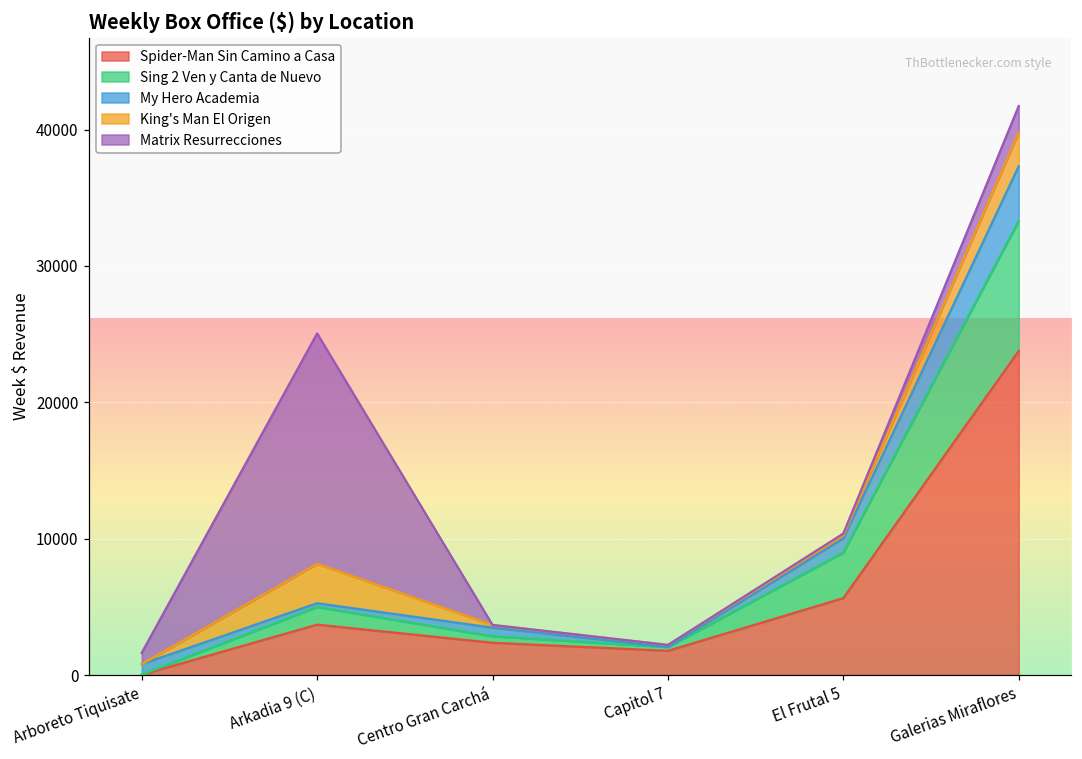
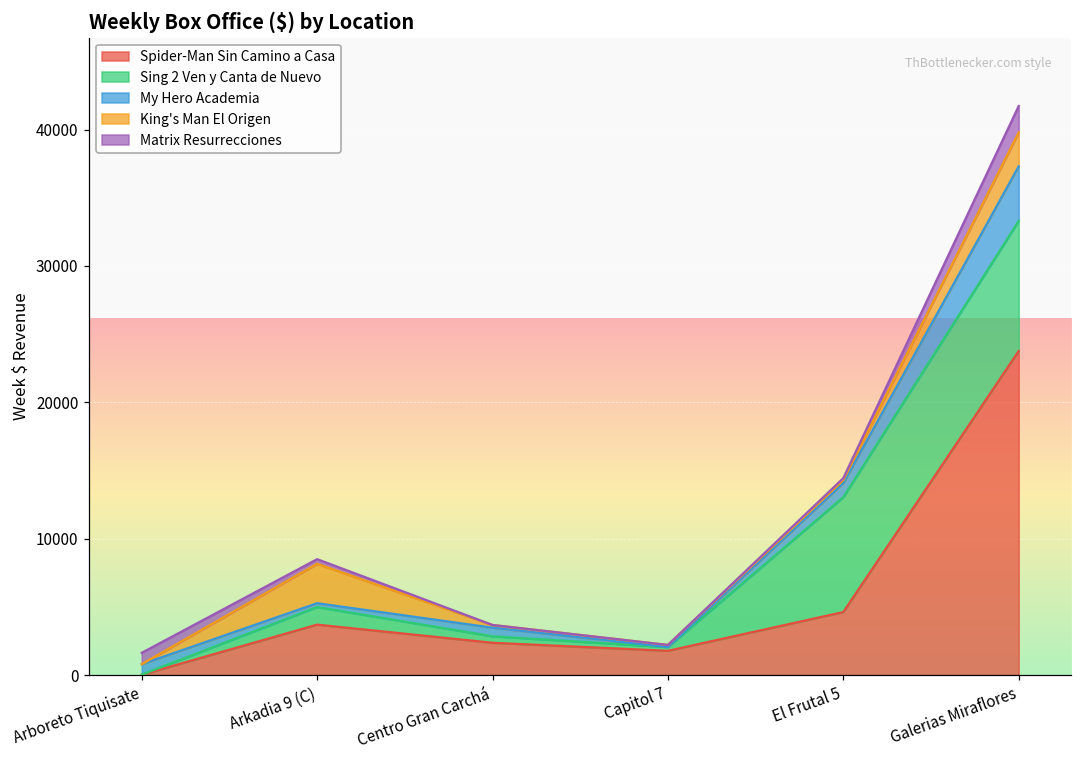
Matrix Resurrecciones, Arkadia 9 (C): 16900 -> 300
Spider-Man Sin Camino a Casa, El Frutal 5: 5600 -> 4600
Sing 2 Ven y Canta de Nuevo, El Frutal 5: 3300 -> 8400
